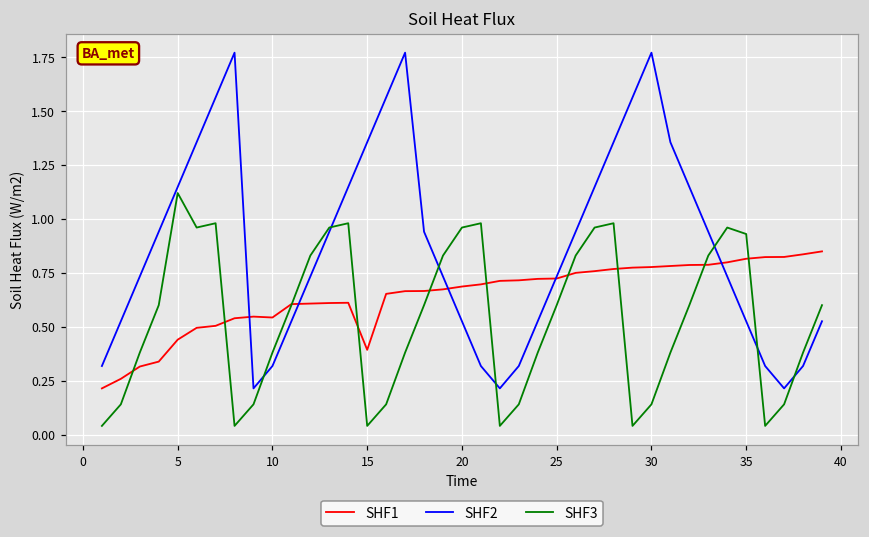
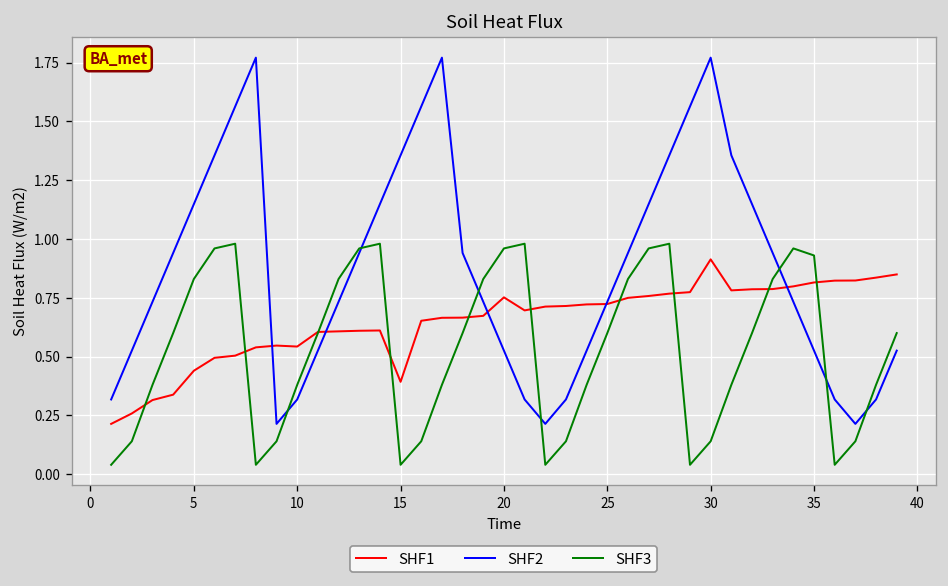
SHF3, 5: 1.12 -> 0.83
SHF1, 20: 0.69 -> 0.75
SHF1, 30: 0.78 -> 0.91
